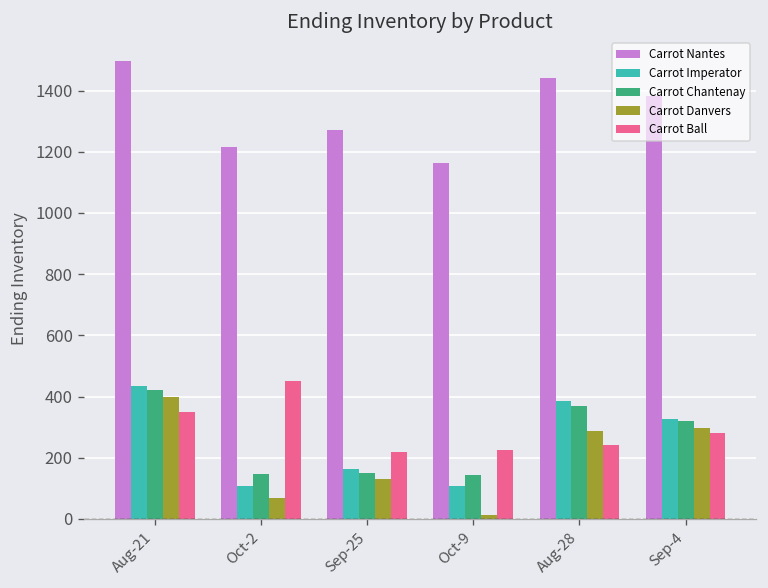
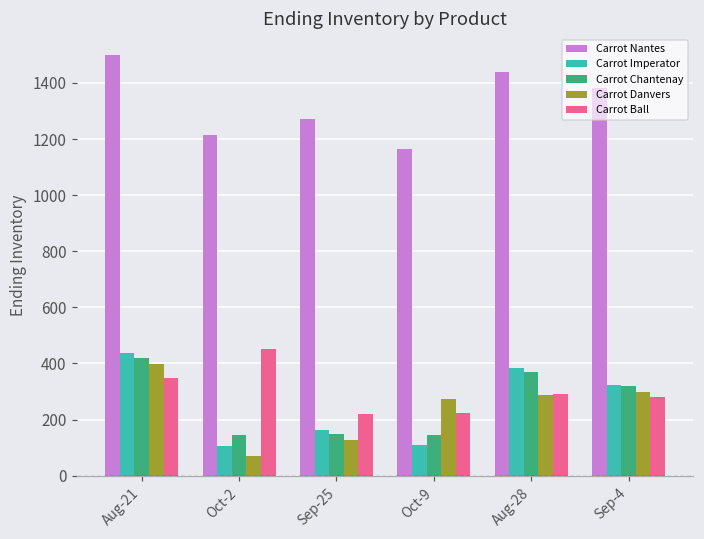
Carrot Danvers, Oct-9: 10 -> 270
Carrot Ball, Aug-28: 240 -> 290
